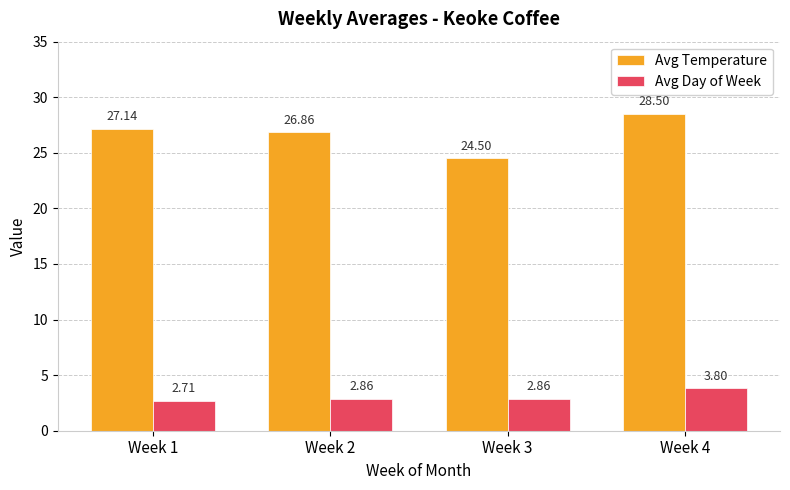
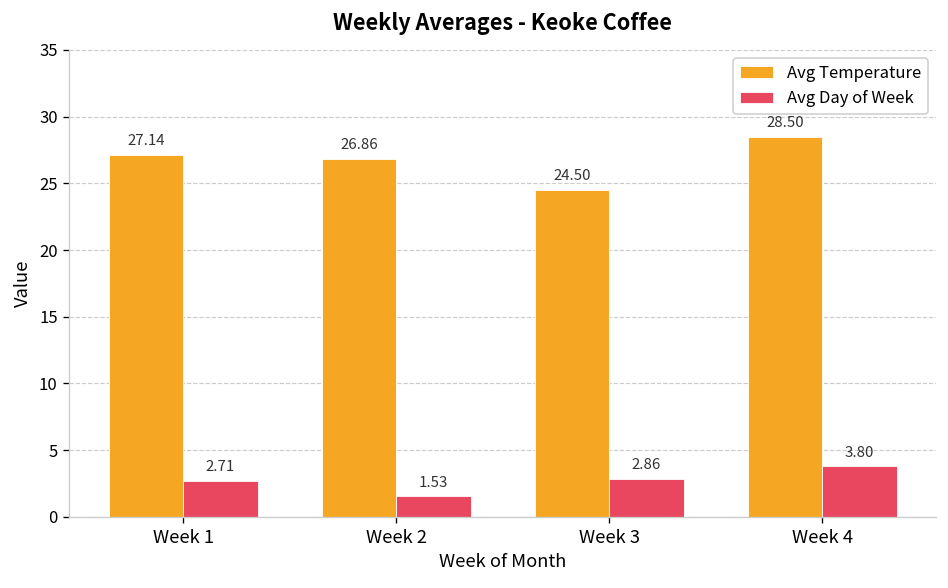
Avg Day of Week, Week 2: 2.86 -> 1.53
